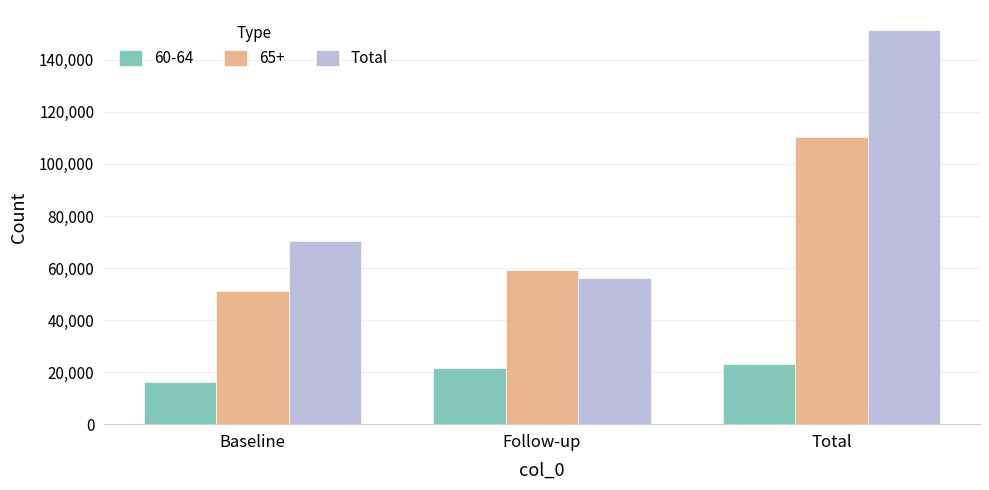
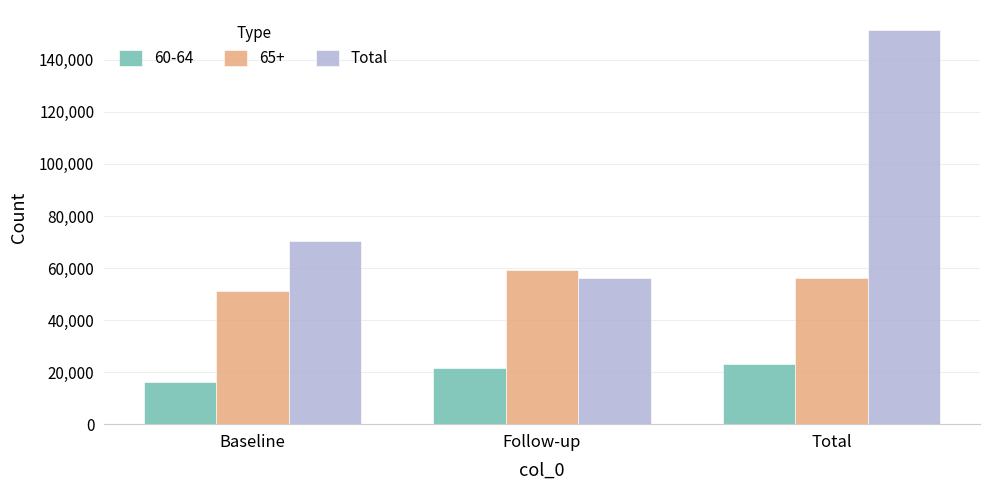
65+, Total: 110,000 -> 56,000
